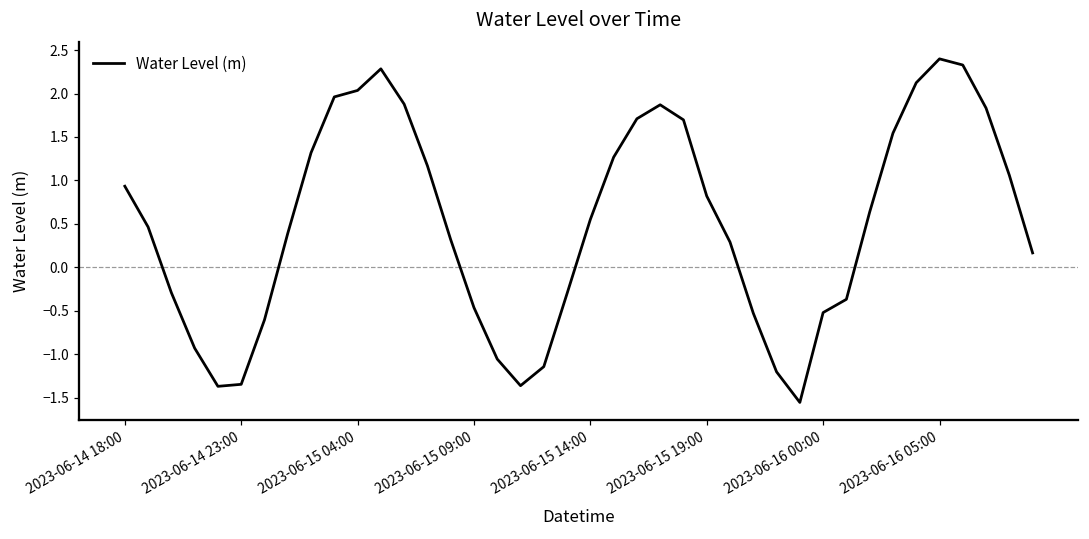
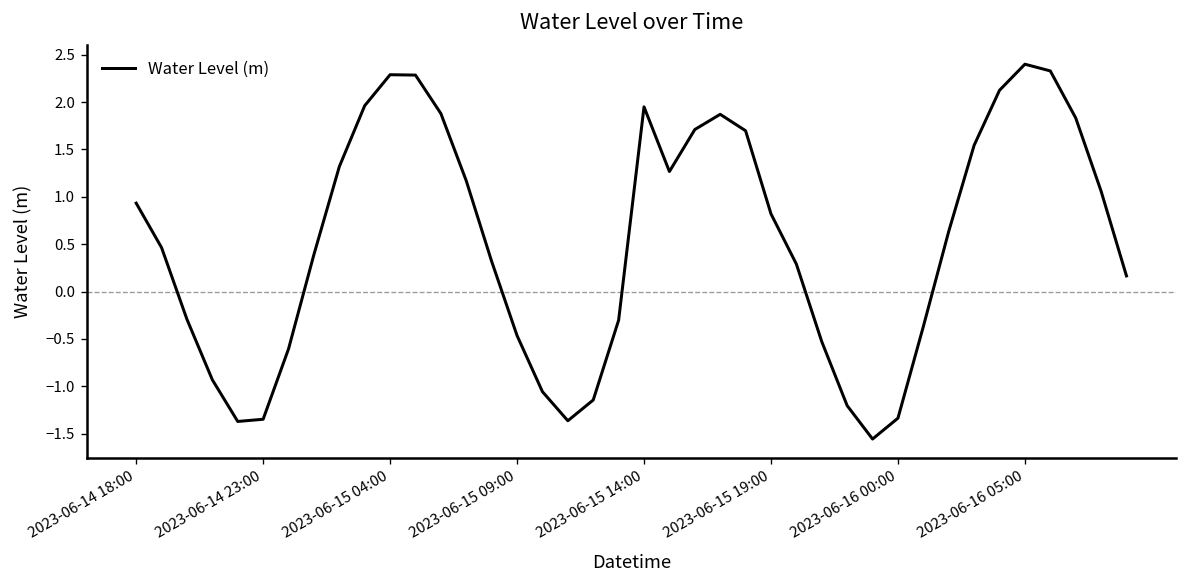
2023-06-15 04:00: 2.0 -> 2.3
2023-06-15 14:00: 0.6 -> 1.9
2023-06-16 00:00: -0.5 -> -1.3
